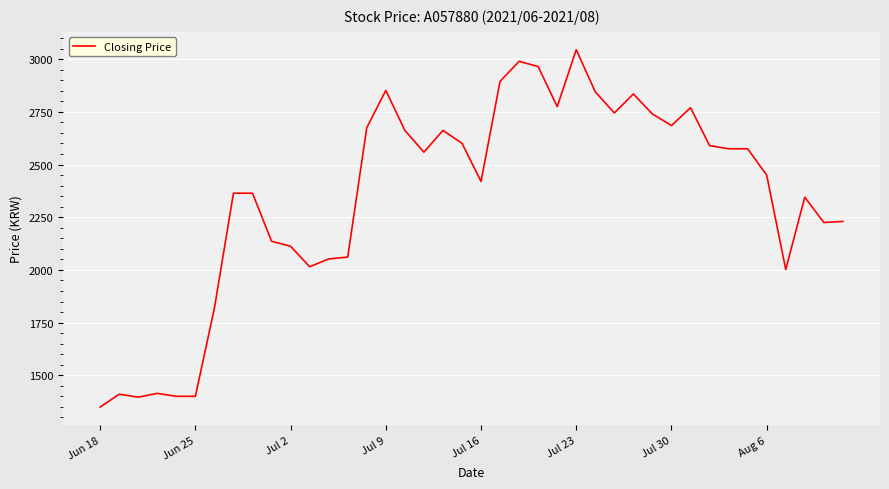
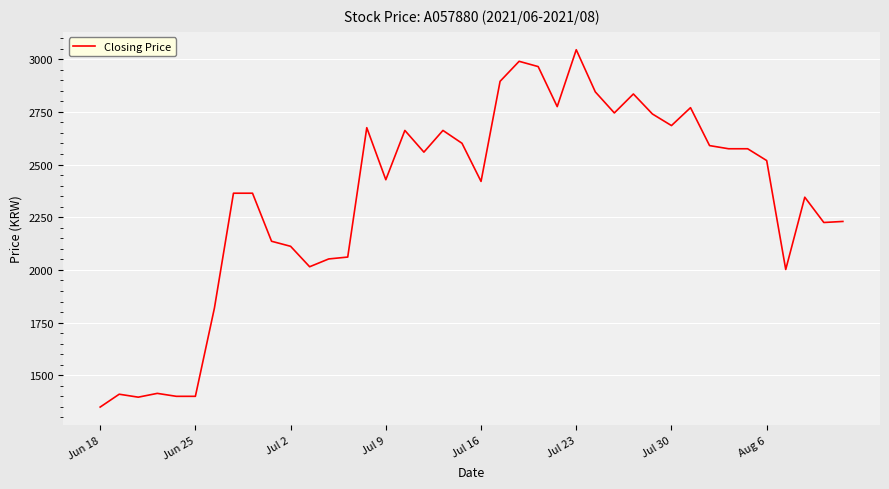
Jul 9: 2850 -> 2430
Aug 6: 2450 -> 2520
